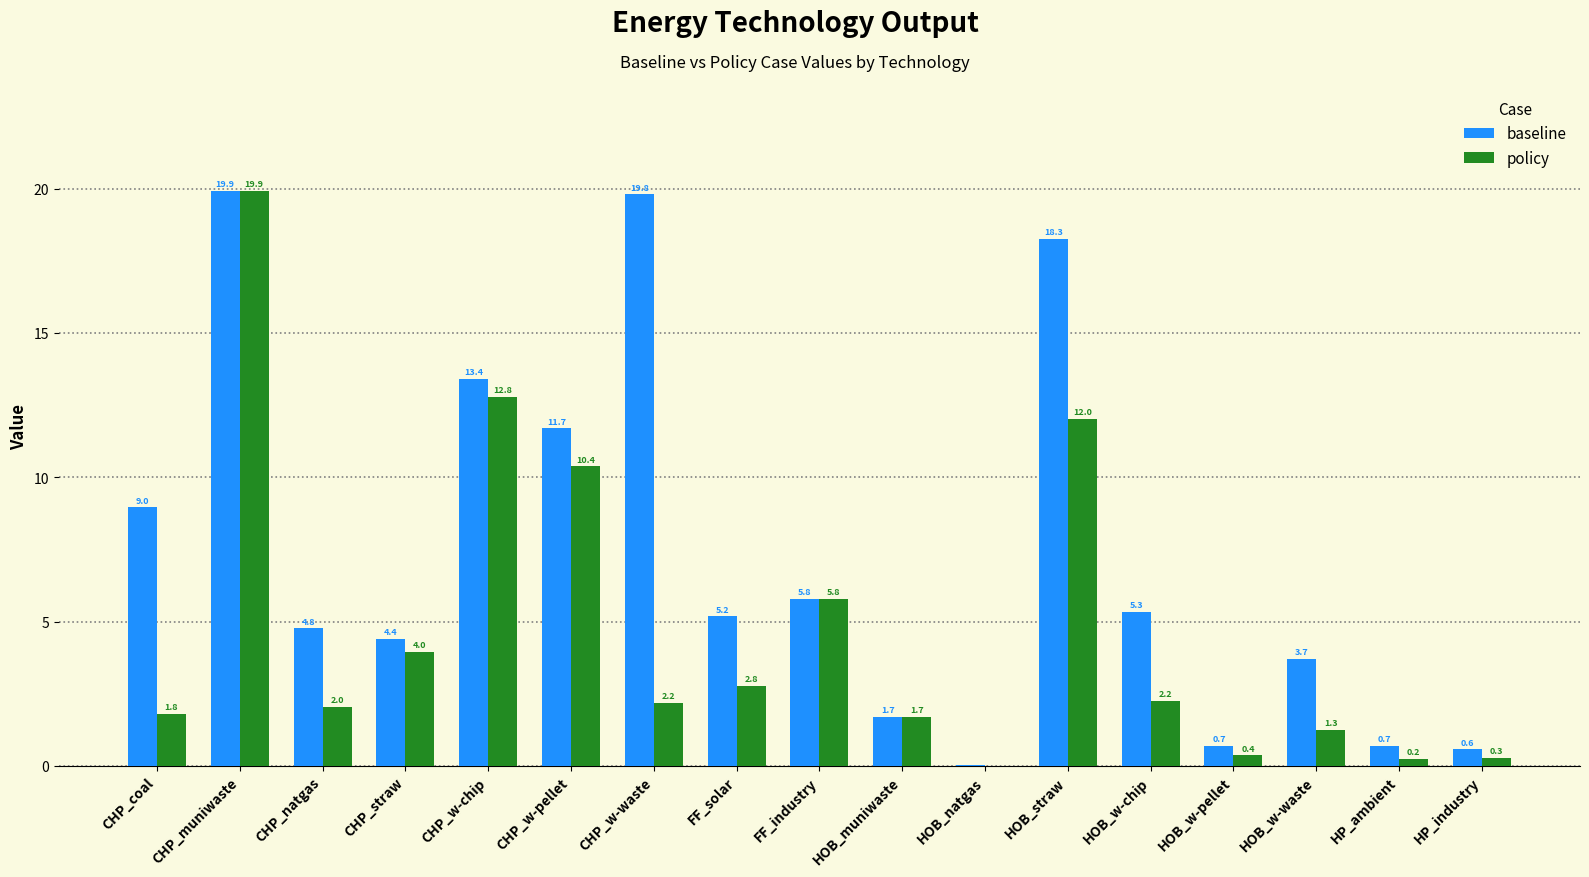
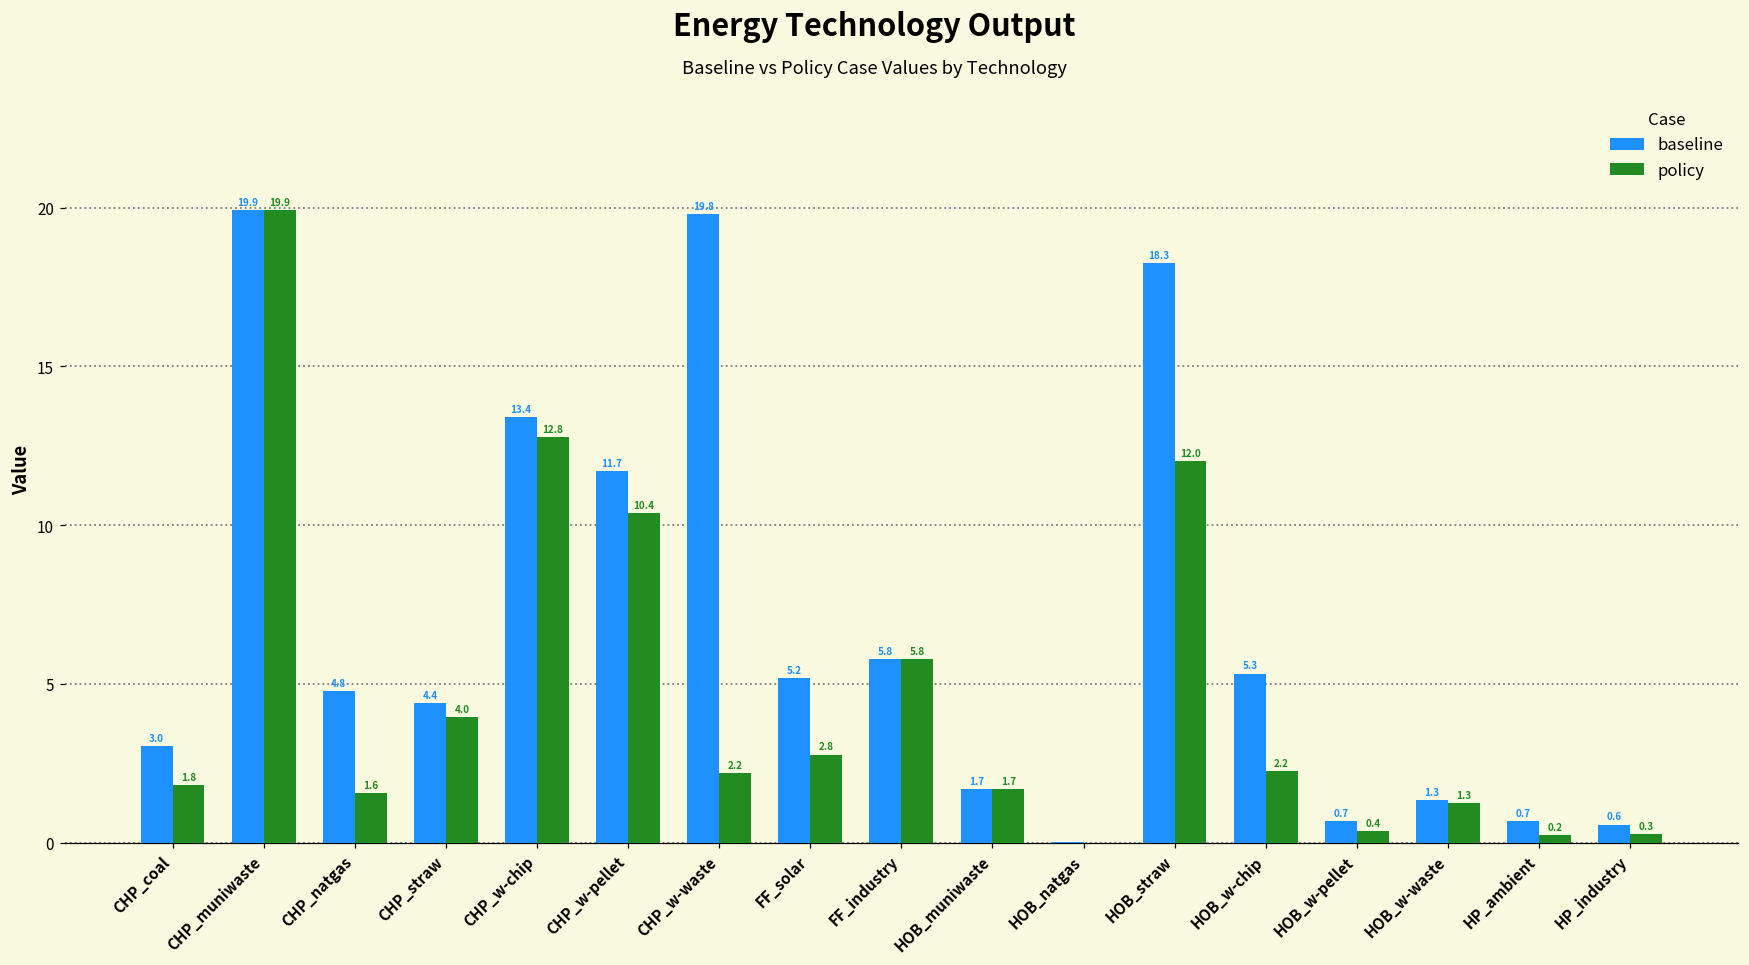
baseline, CHP_coal: 9.0 -> 3.0
policy, CHP_natgas: 2.0 -> 1.6
baseline, HOB_w-waste: 3.7 -> 1.3
